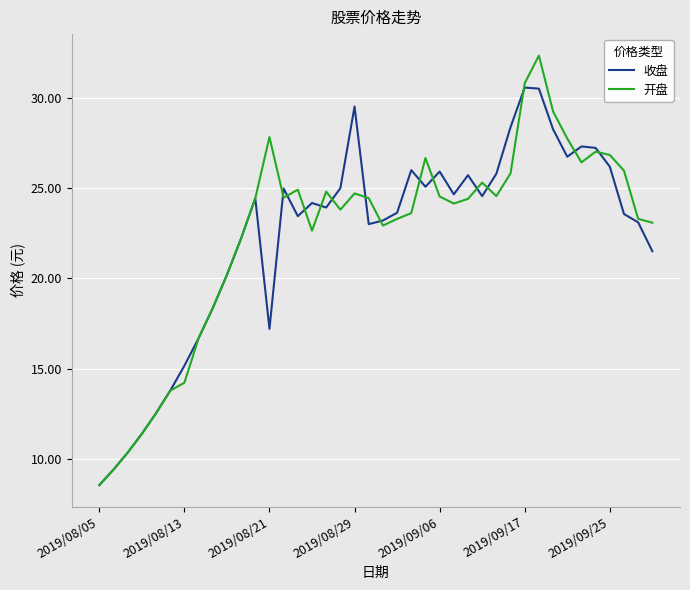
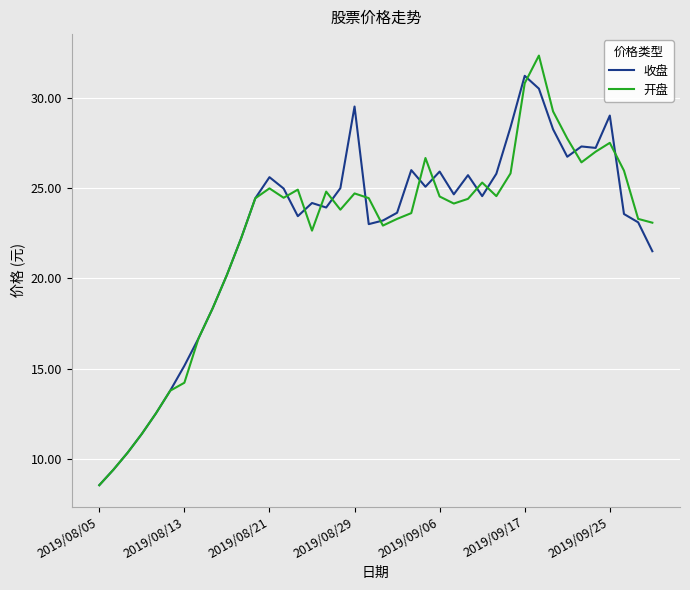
收盘, 2019/08/21: 17.2 -> 25.6
开盘, 2019/08/21: 27.8 -> 25.0
收盘, 2019/09/17: 30.6 -> 31.2
收盘, 2019/09/25: 26.2 -> 29.0
开盘, 2019/09/25: 26.8 -> 27.5
